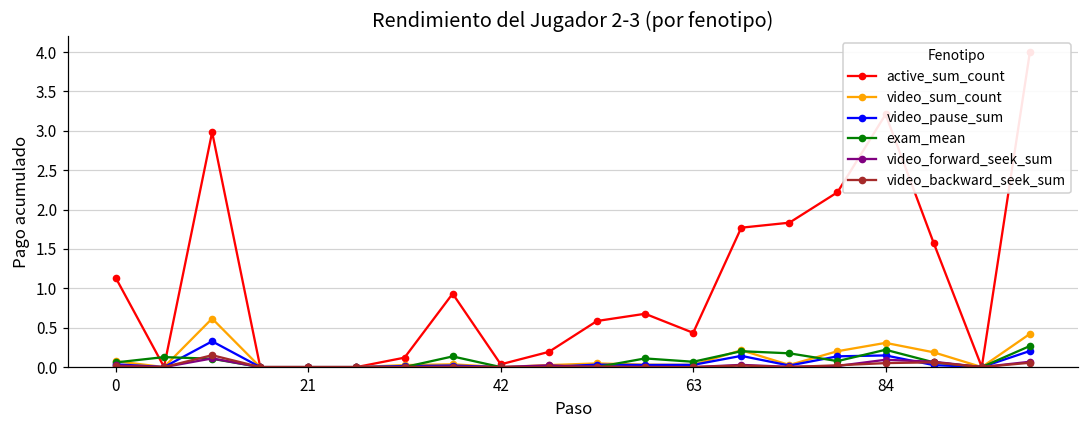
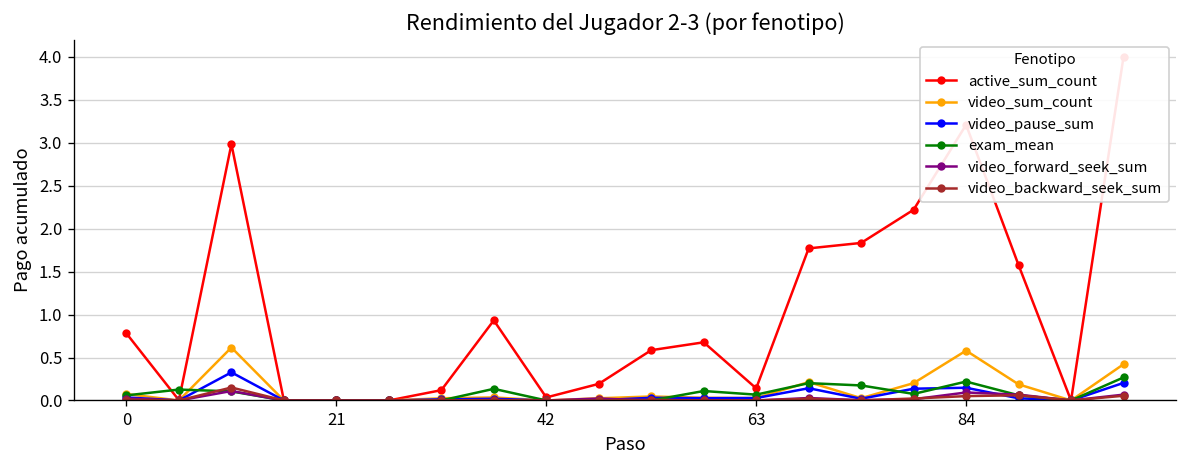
active_sum_count, 0: 1.1 -> 0.8
active_sum_count, 63: 0.4 -> 0.1
video_sum_count, 84: 0.3 -> 0.6
